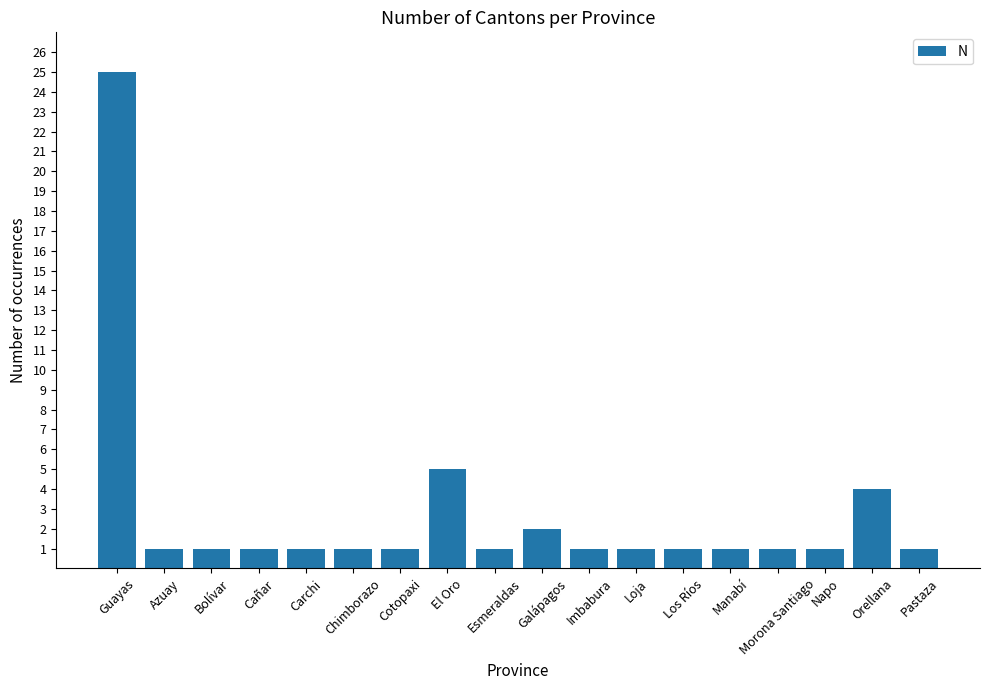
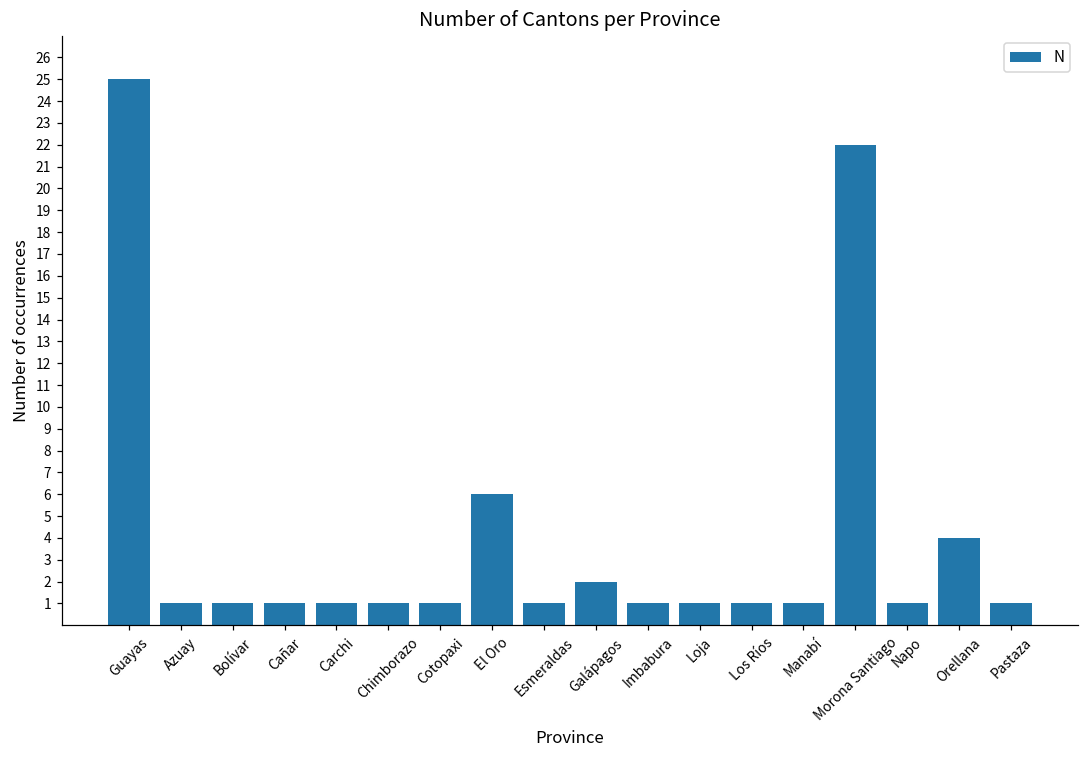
El Oro: 5 -> 6
Morona Santiago: 1 -> 22
